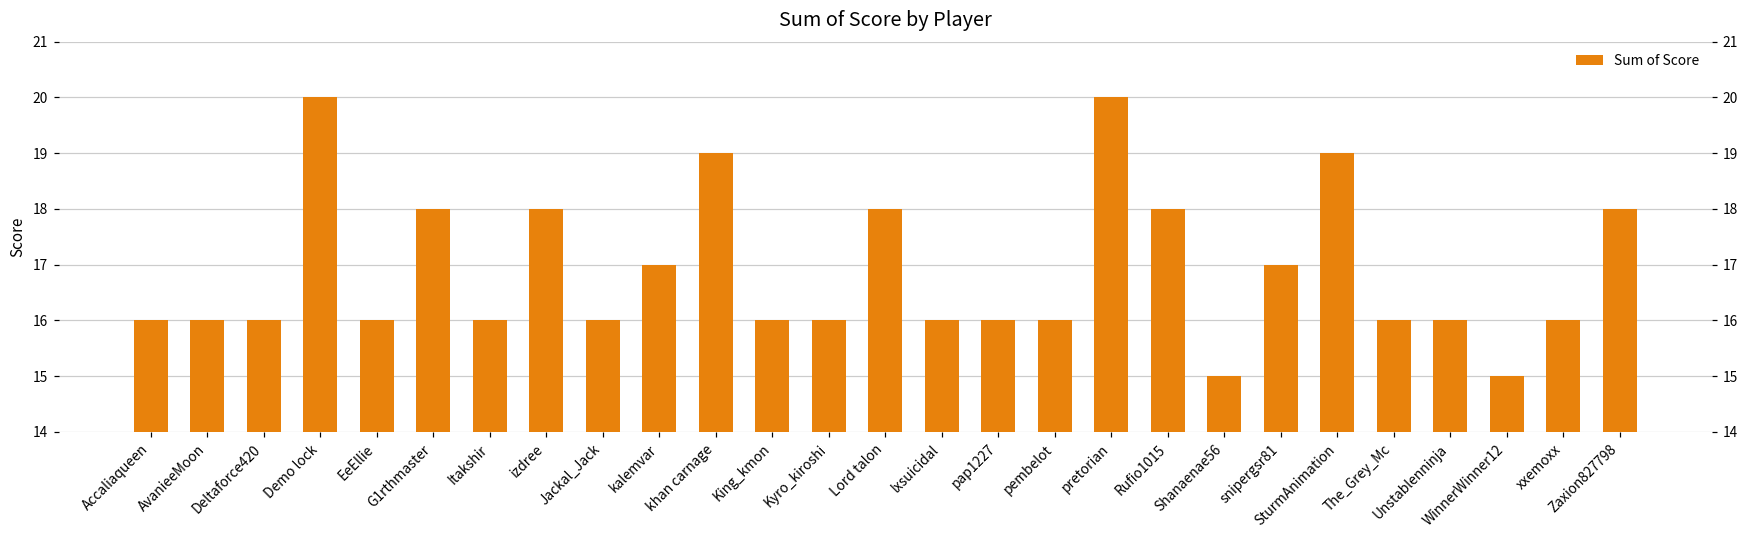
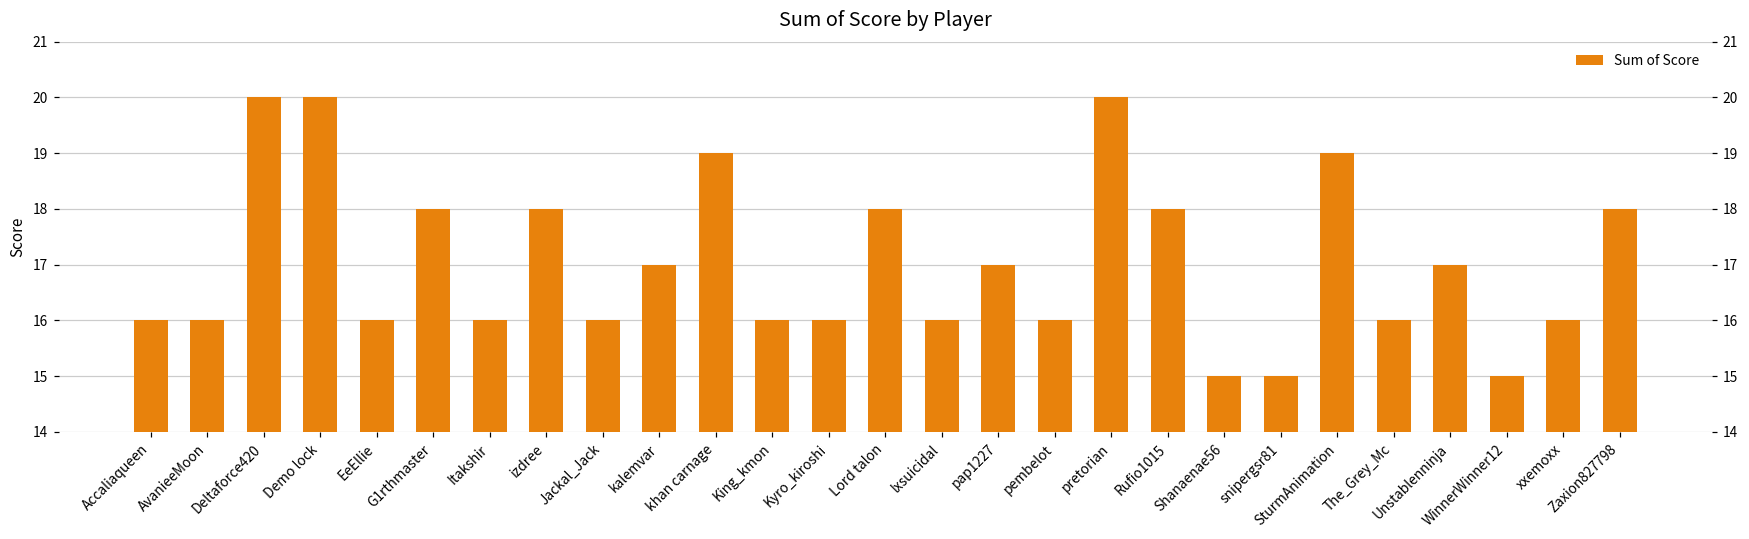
Deltaforce420: 16 -> 20
pap1227: 16 -> 17
snipergsr81: 17 -> 15
Unstablenninja: 16 -> 17
